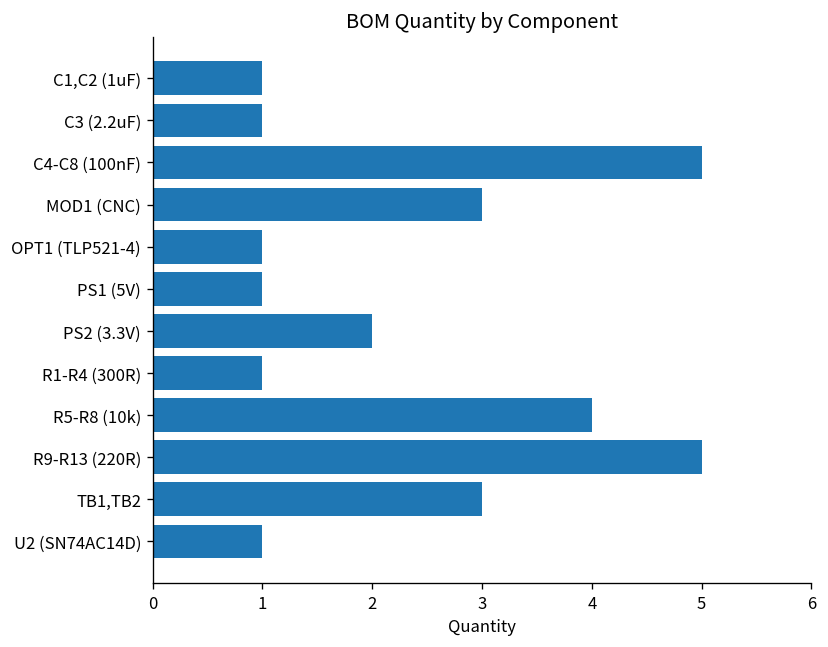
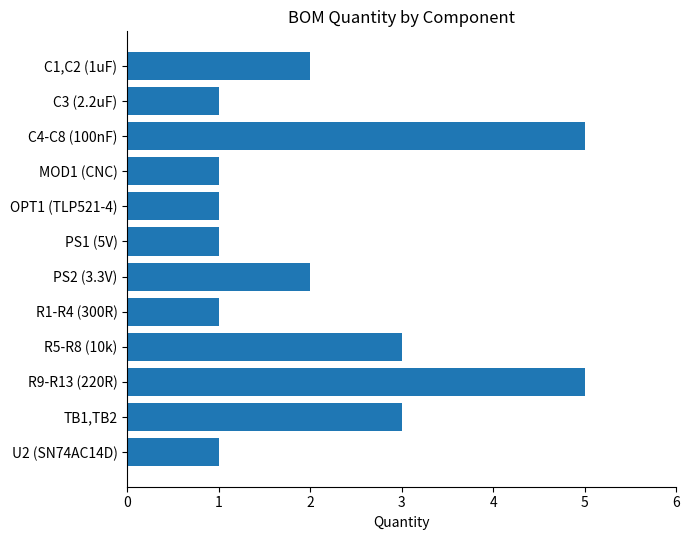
C1,C2 (1uF): 1 -> 2
MOD1 (CNC): 3 -> 1
R5-R8 (10k): 4 -> 3
